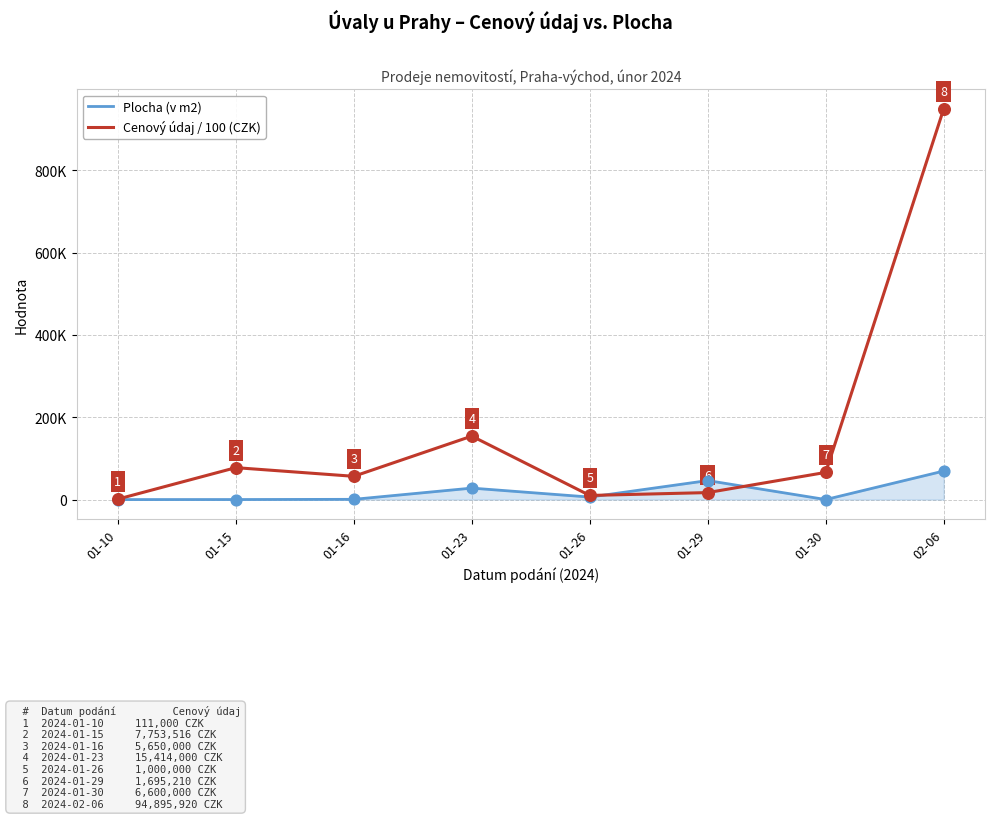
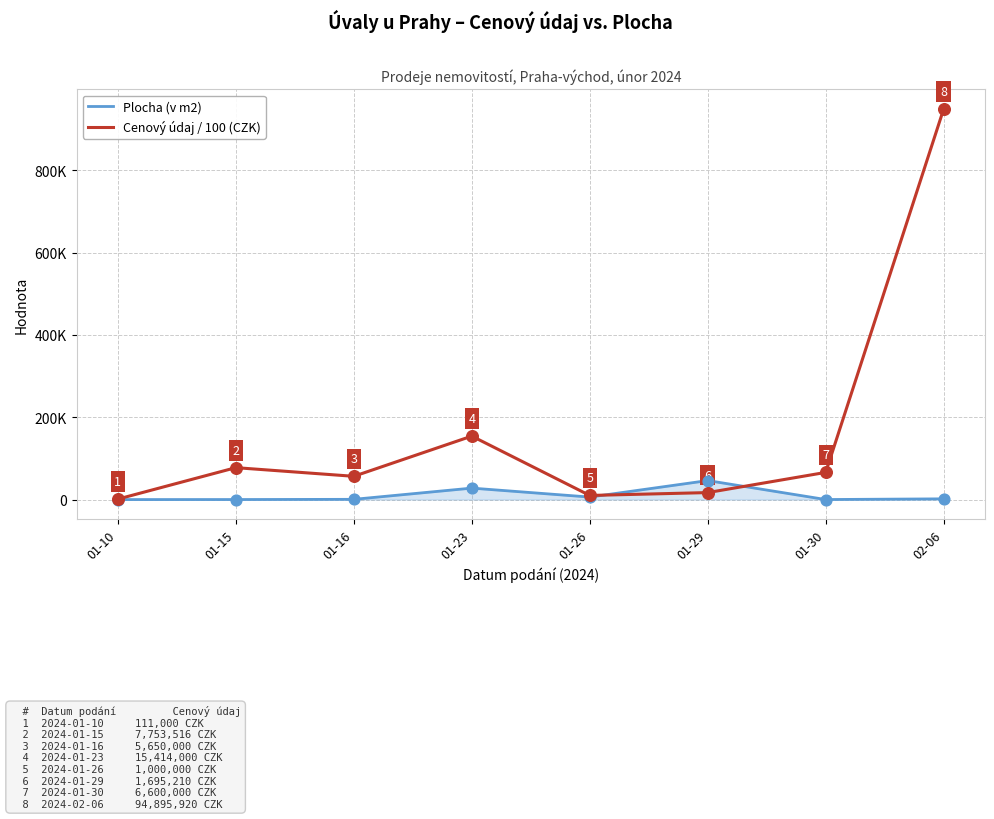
Plocha (v m2), 02-06: 70000 -> 0
